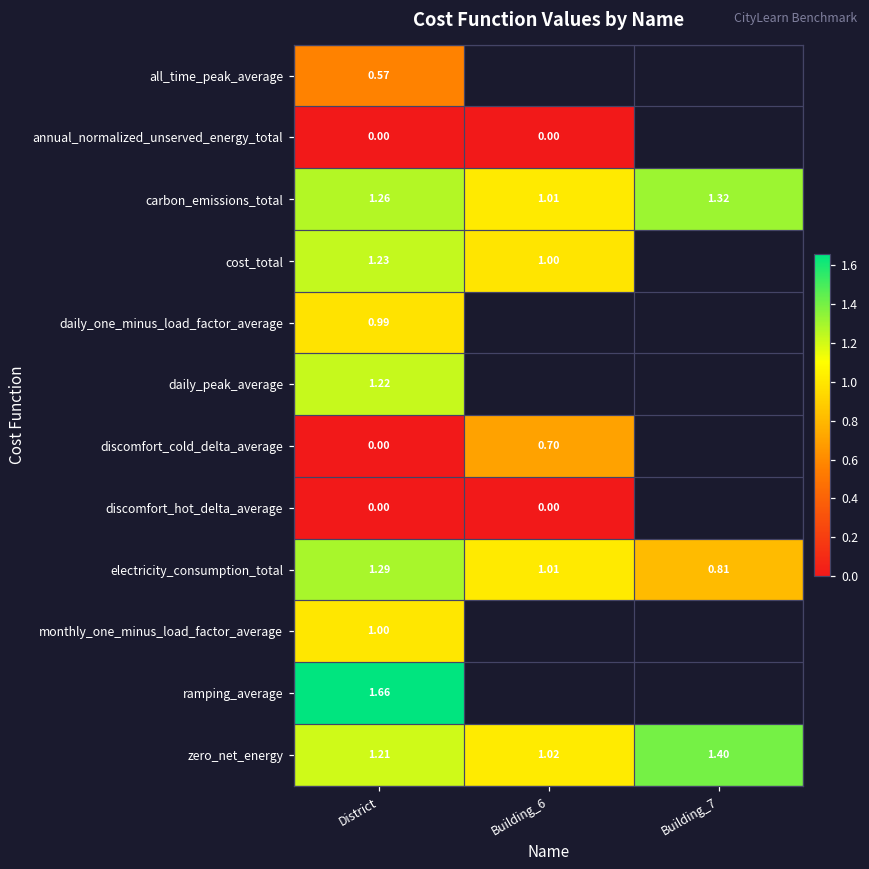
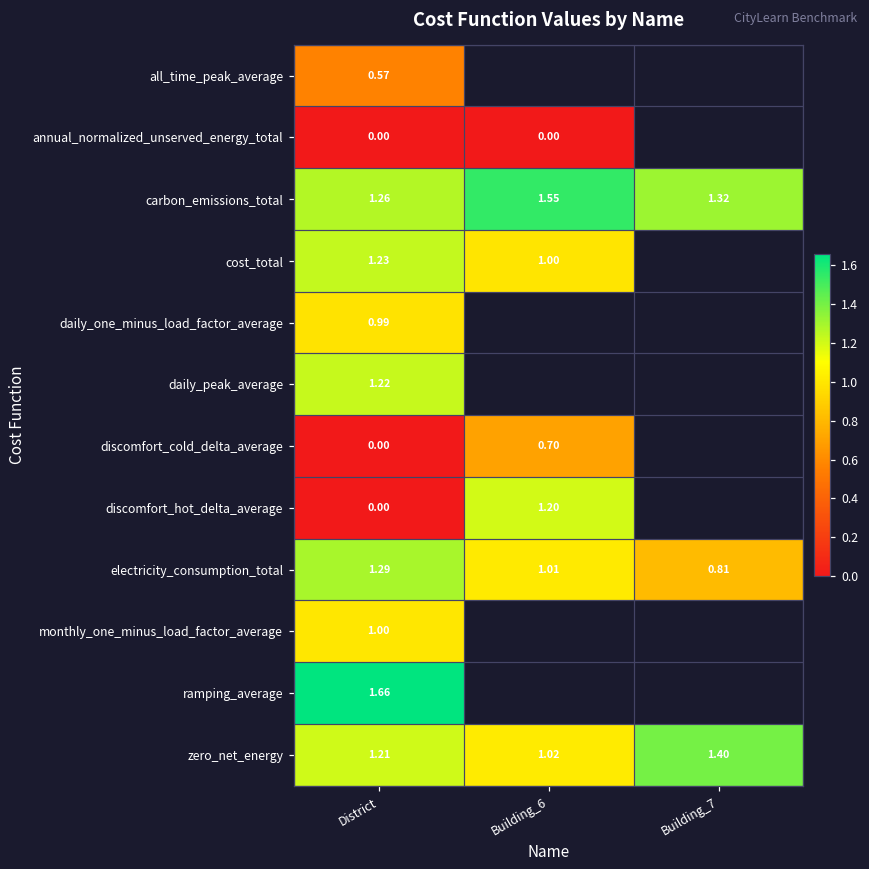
carbon_emissions_total, Building_6: 1.01 -> 1.55
discomfort_hot_delta_average, Building_6: 0.00 -> 1.20
